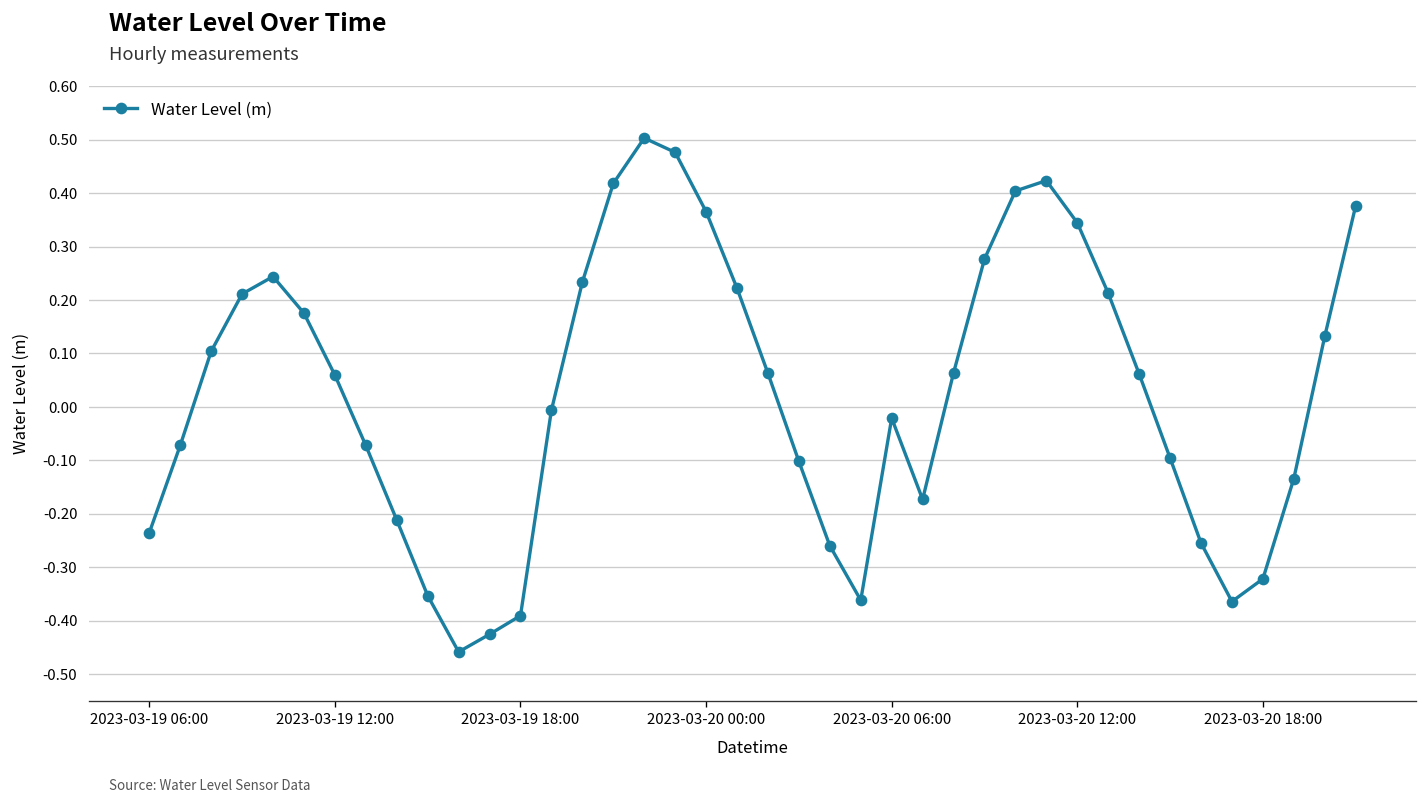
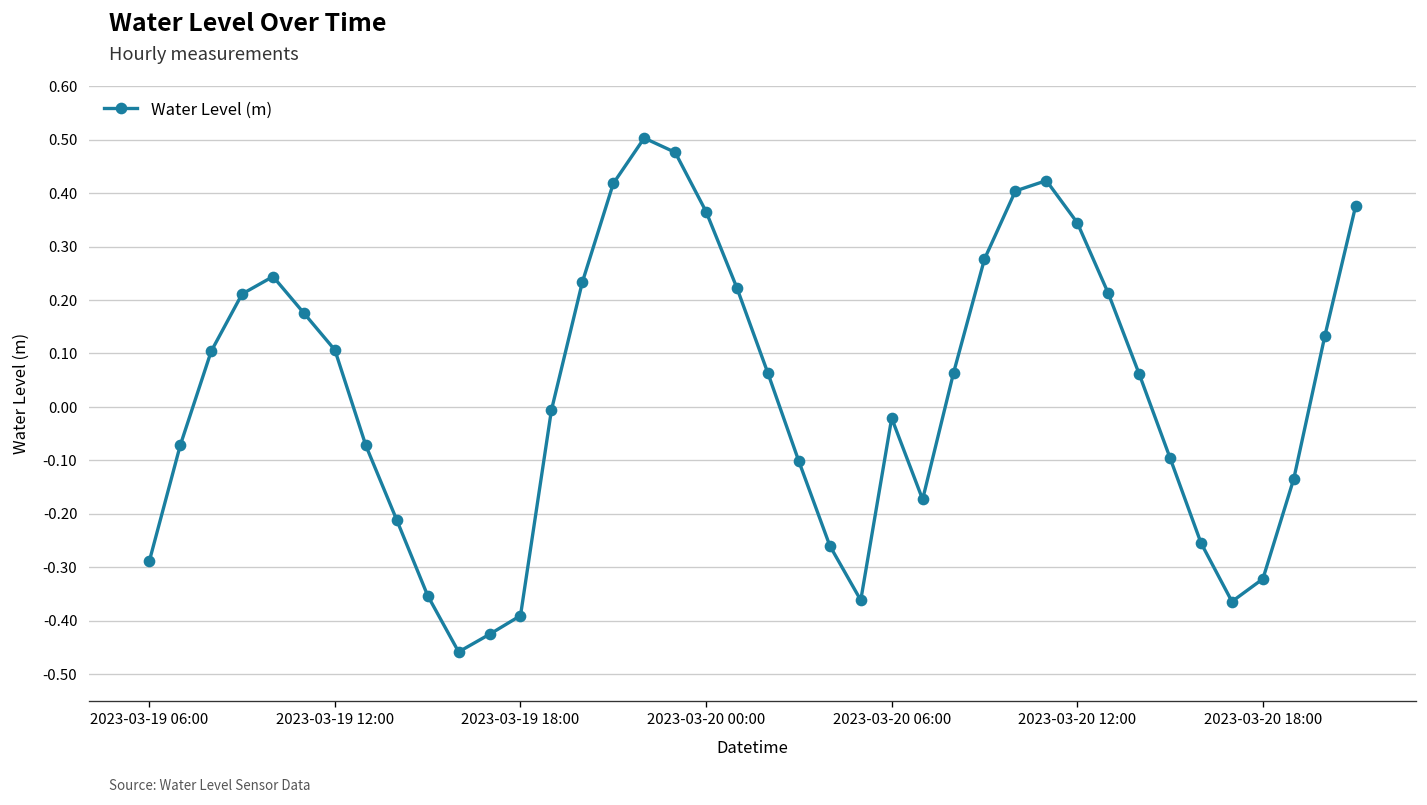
2023-03-19 06:00: -0.24 -> -0.29
2023-03-19 12:00: 0.06 -> 0.11
